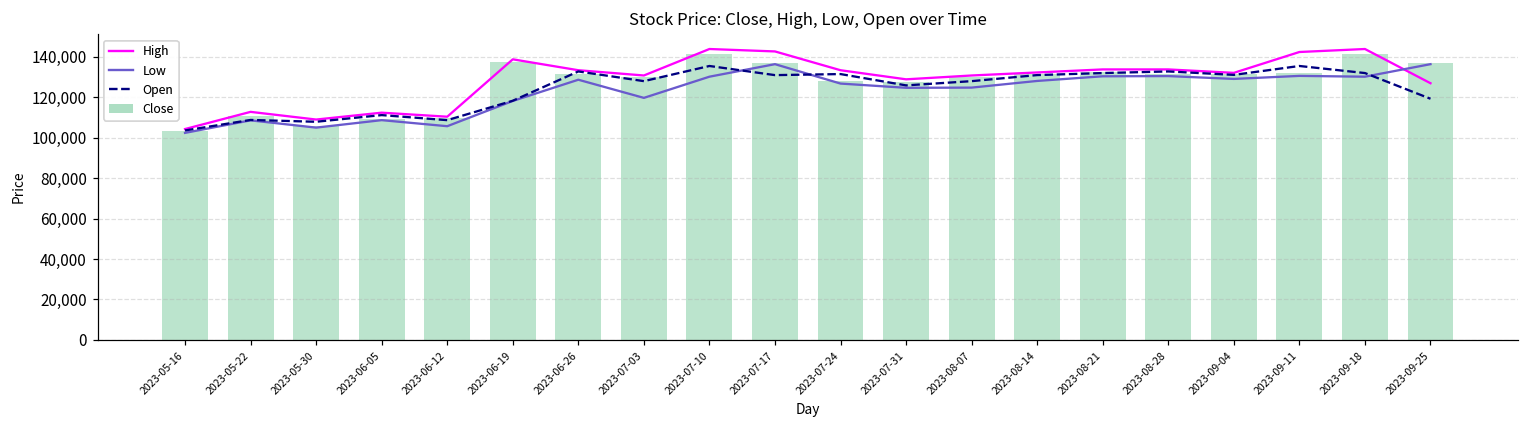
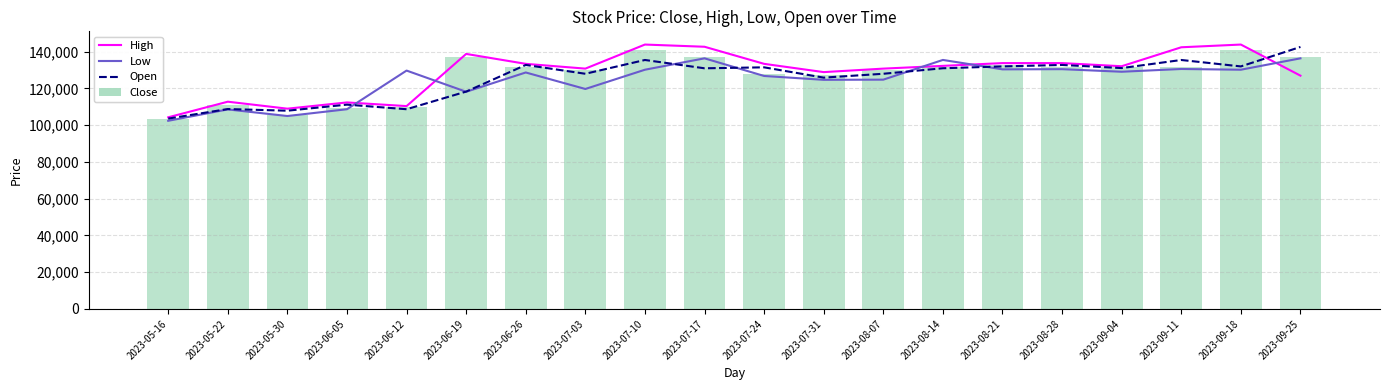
Low, 2023-06-12: 106,000 -> 130,000
Low, 2023-08-14: 128,000 -> 136,000
Open, 2023-09-25: 119,000 -> 143,000
